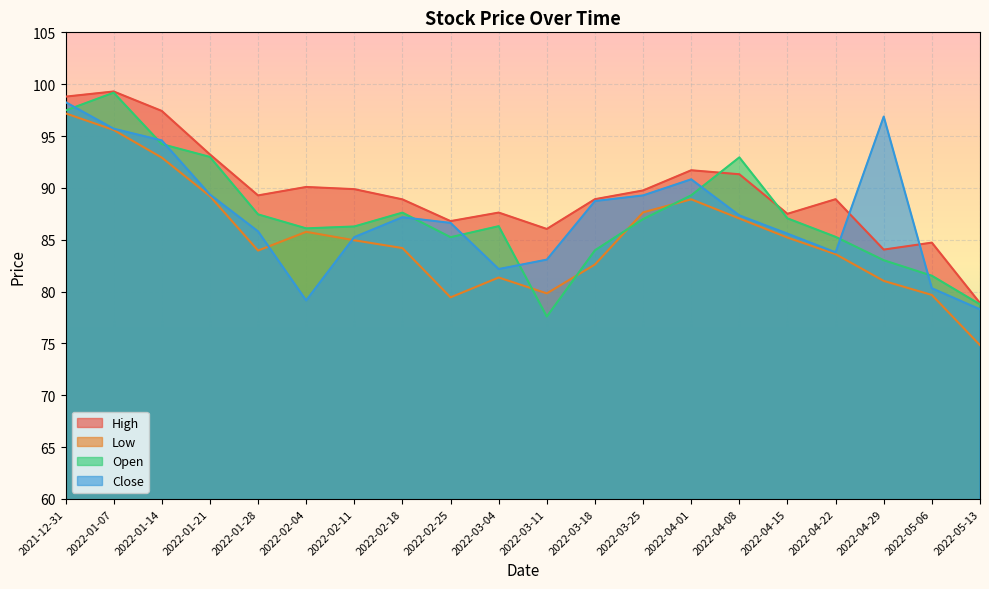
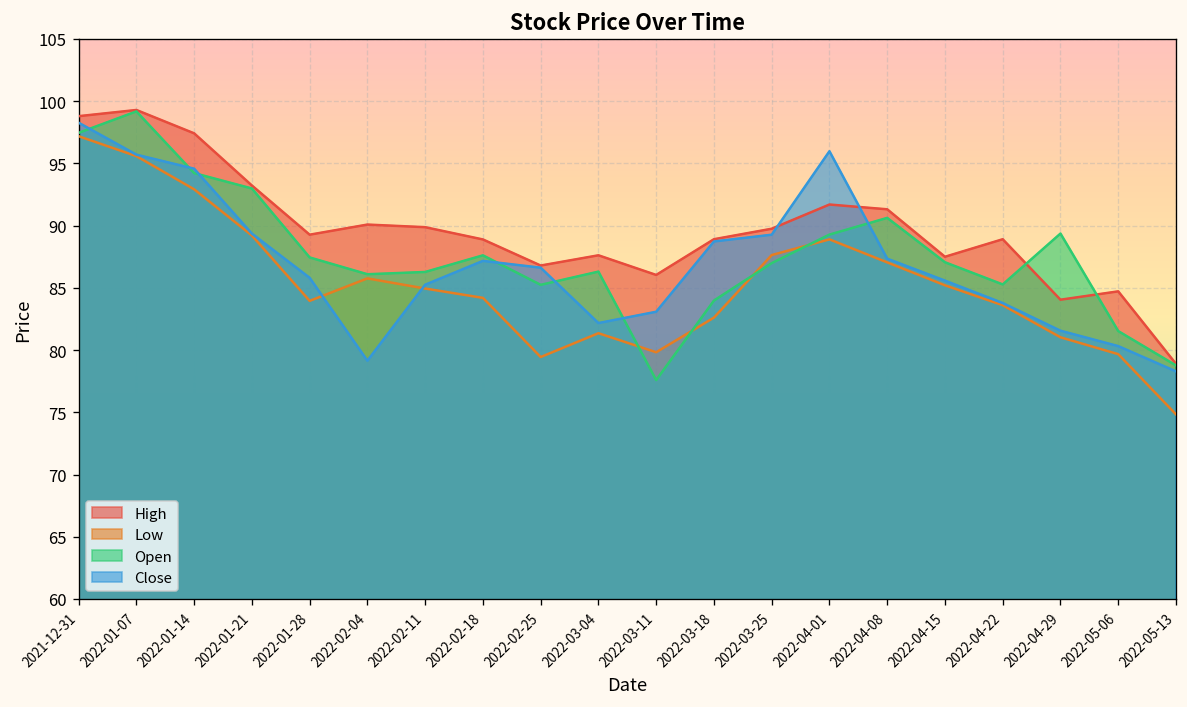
Close, 2022-04-01: 90.8 -> 96.0
Open, 2022-04-08: 92.9 -> 90.6
Open, 2022-04-29: 83.0 -> 89.4
Close, 2022-04-29: 96.9 -> 81.6
